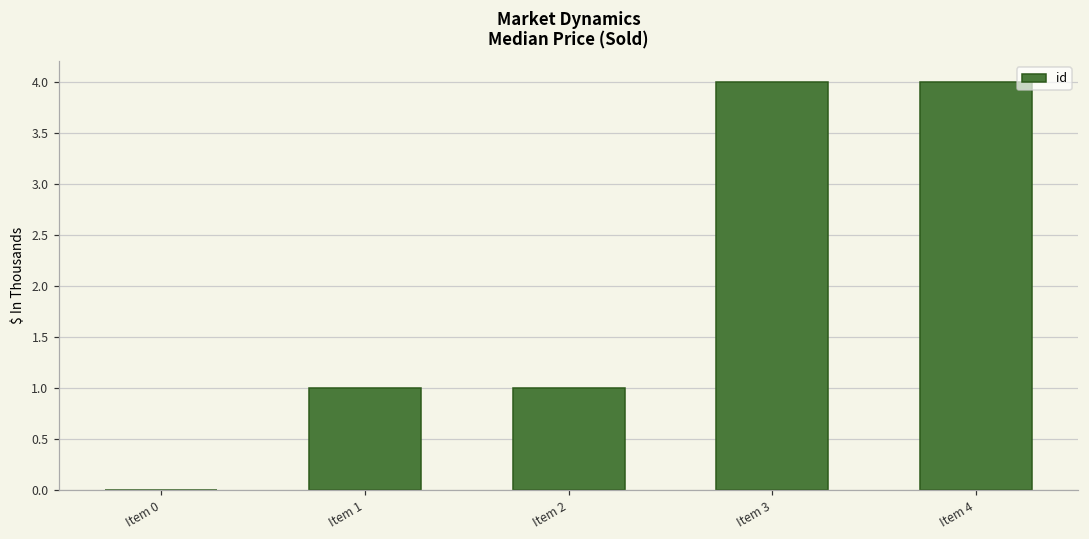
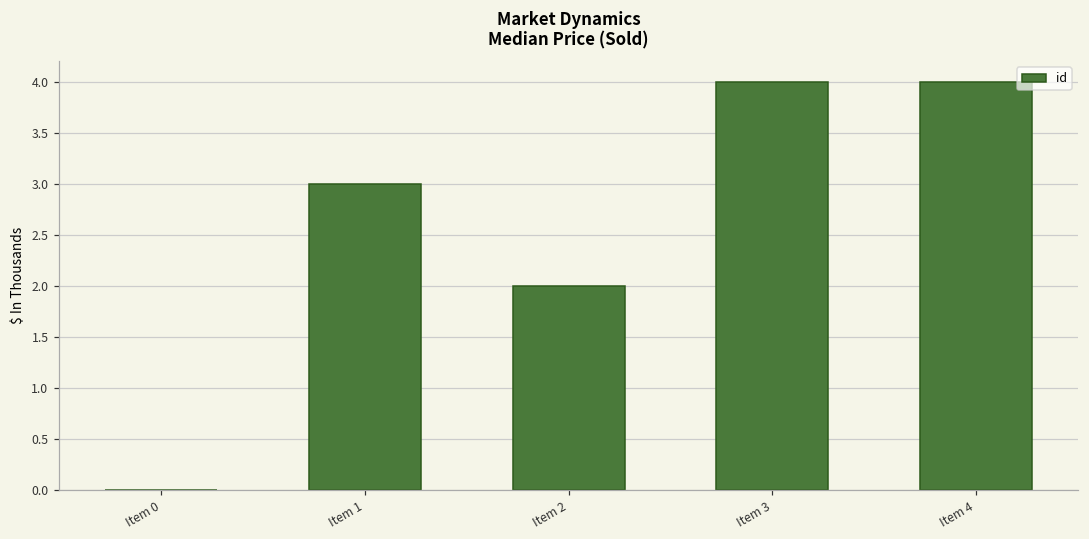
Item 1: 1 -> 3
Item 2: 1 -> 2
